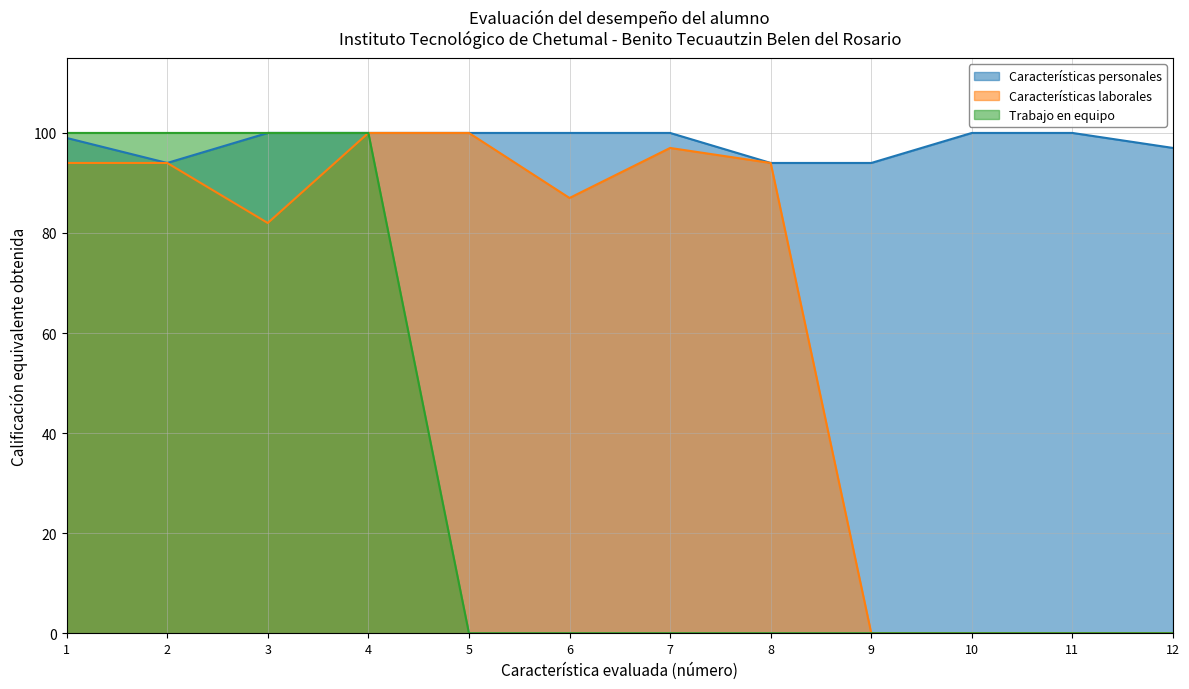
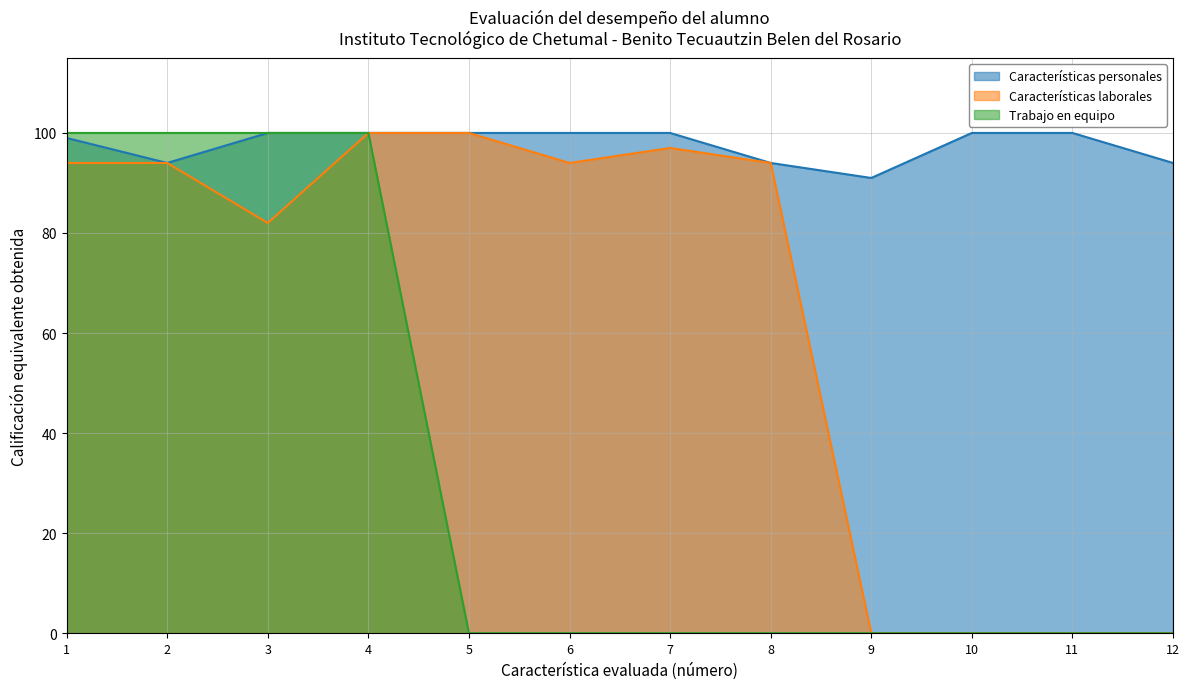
Características laborales, 6: 87 -> 94
Características personales, 9: 94 -> 91
Características personales, 12: 97 -> 94
